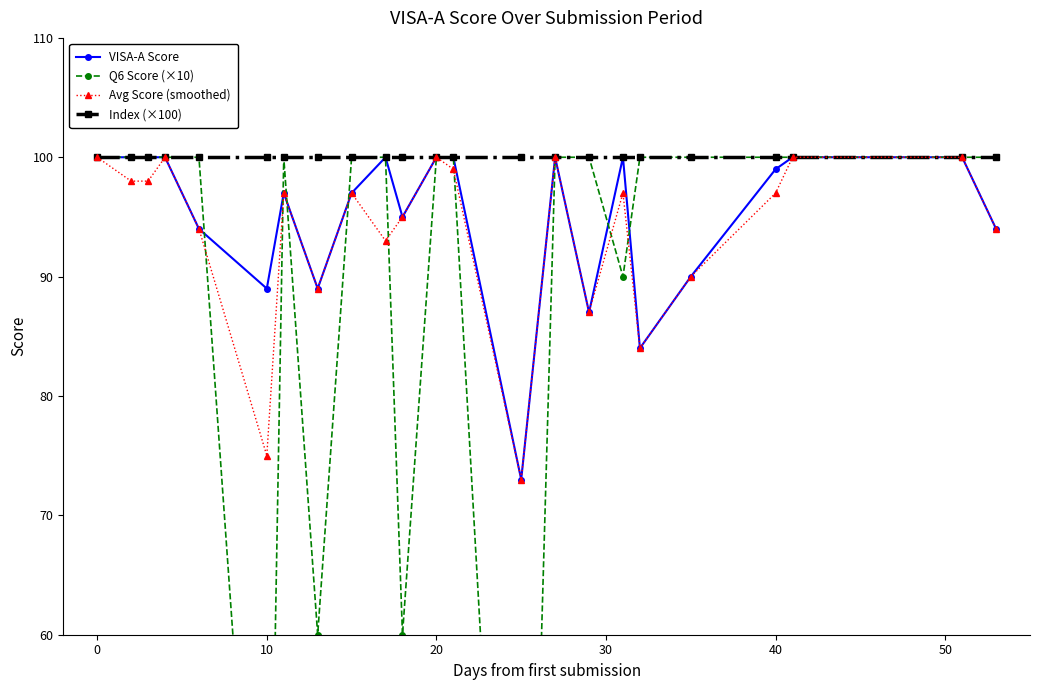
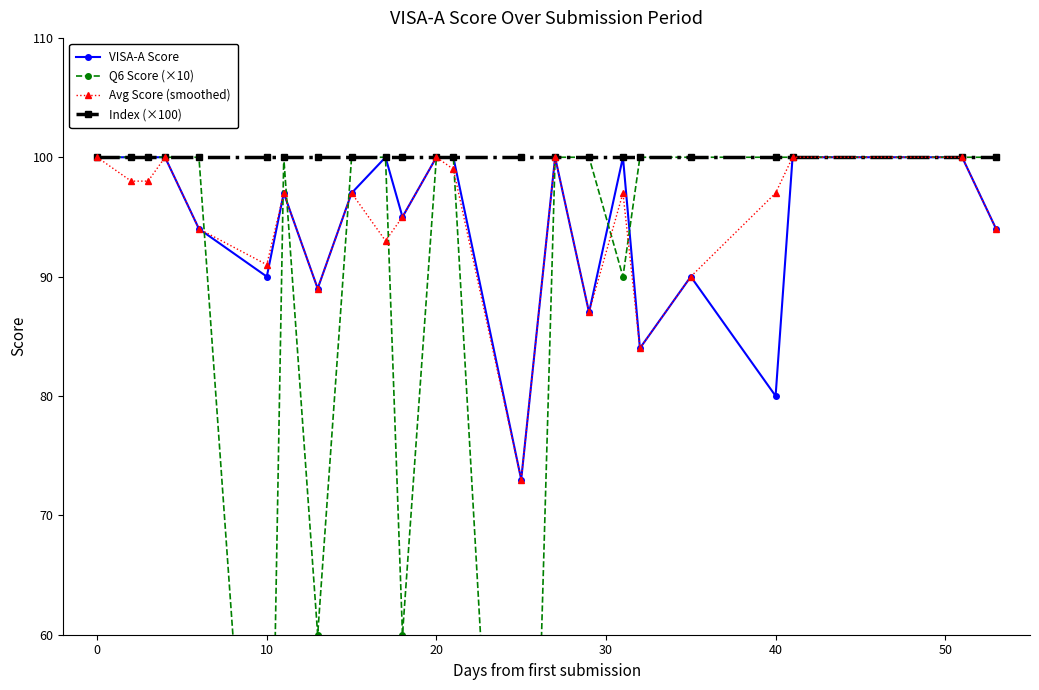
VISA-A Score, 10: 89 -> 90
Avg Score (smoothed), 10: 75 -> 91
VISA-A Score, 40: 99 -> 80
